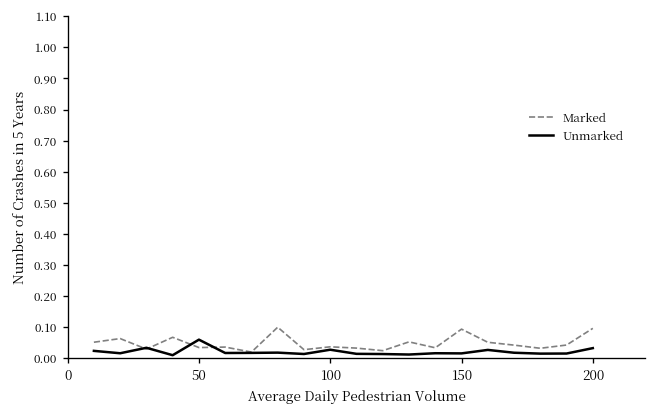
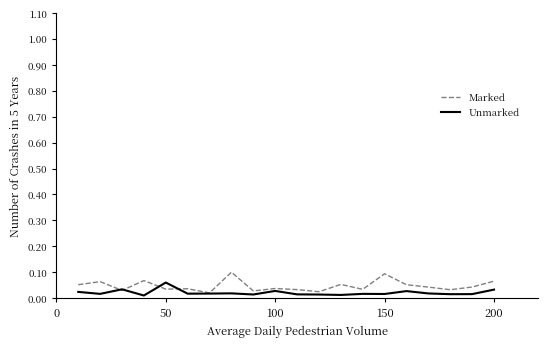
Marked, 200: 0.10 -> 0.07
